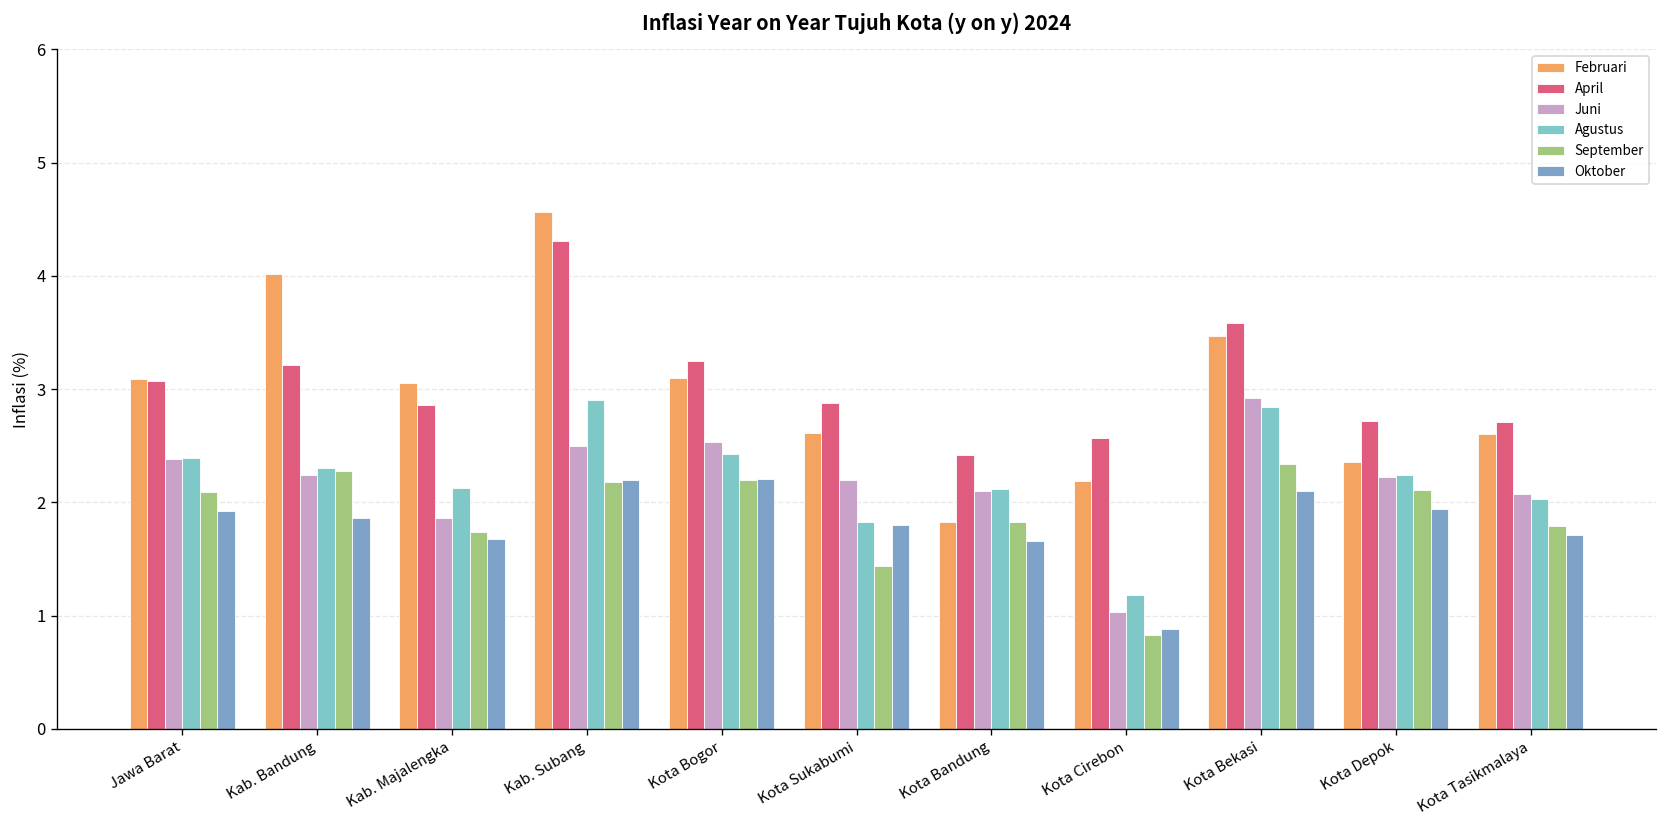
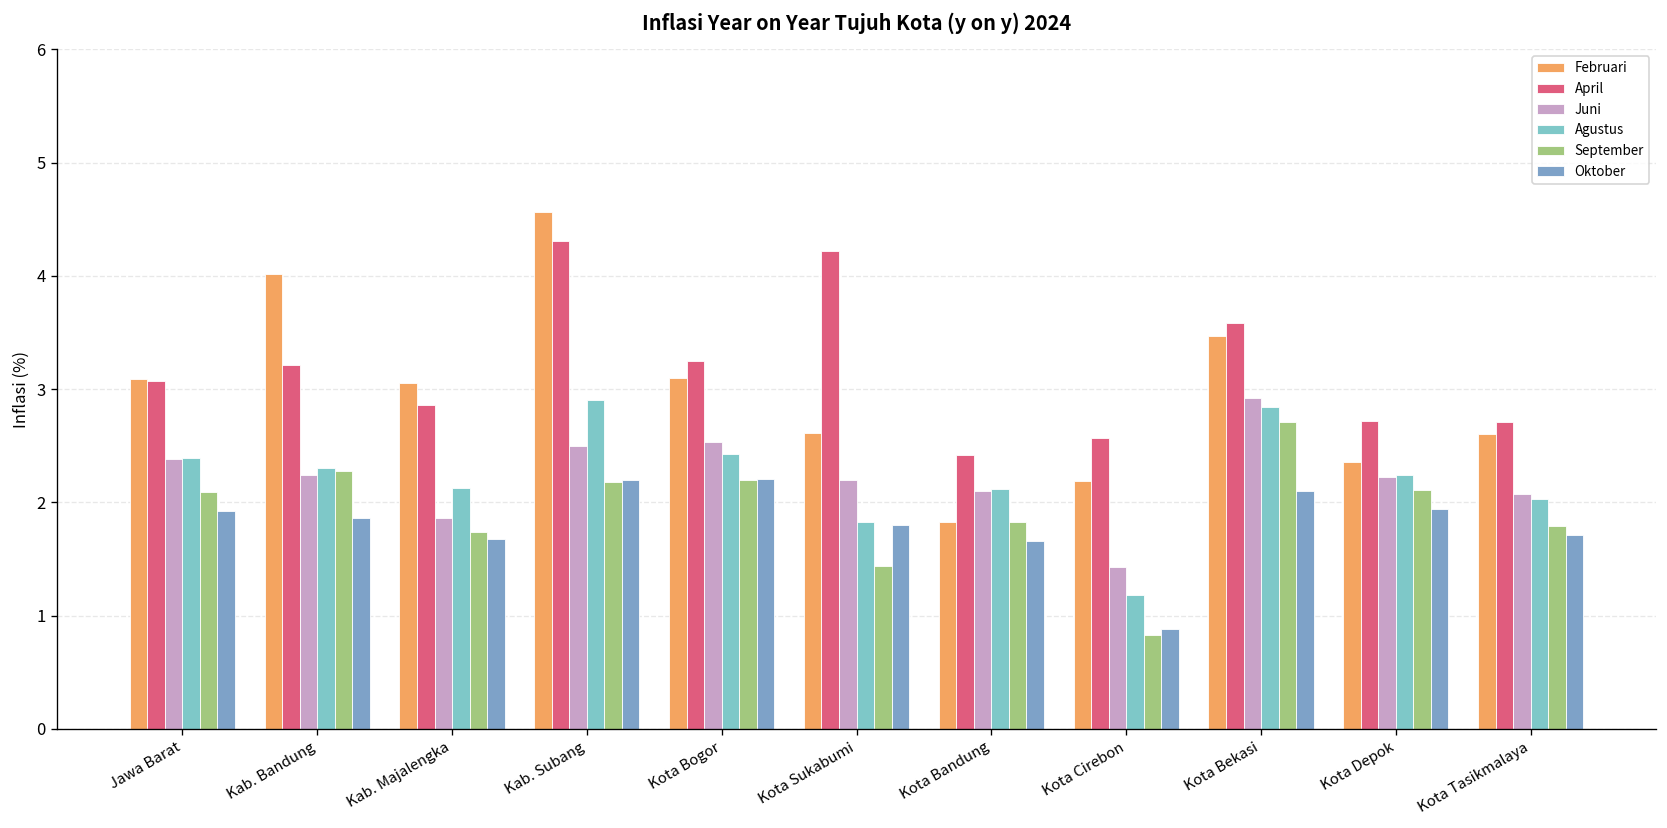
April, Kota Sukabumi: 2.9 -> 4.2
Juni, Kota Cirebon: 1.0 -> 1.4
September, Kota Bekasi: 2.3 -> 2.7
